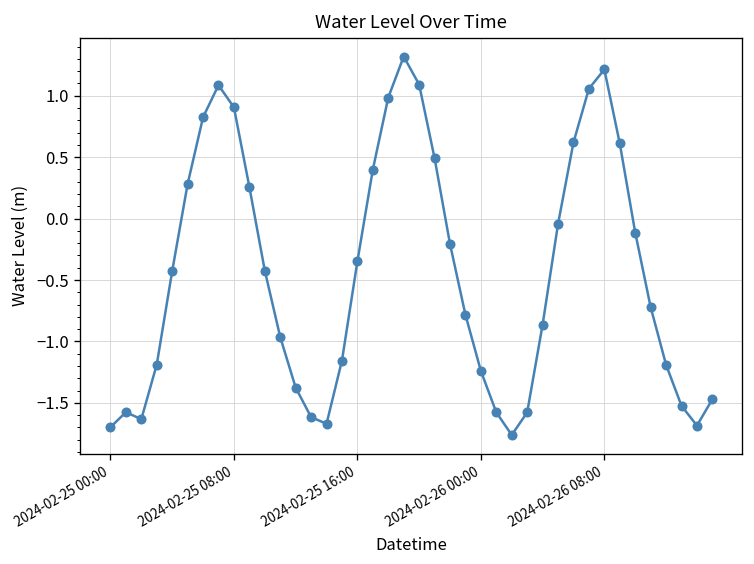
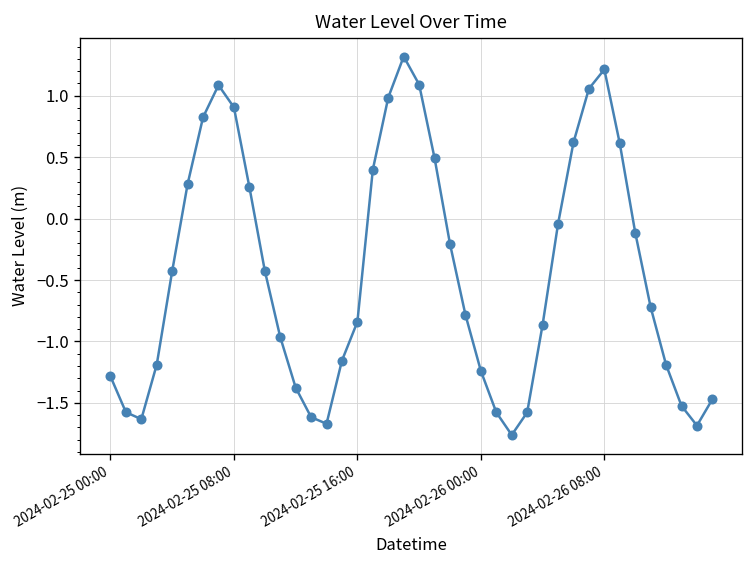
2024-02-25 00:00: -1.70 -> -1.28
2024-02-25 16:00: -0.35 -> -0.84
